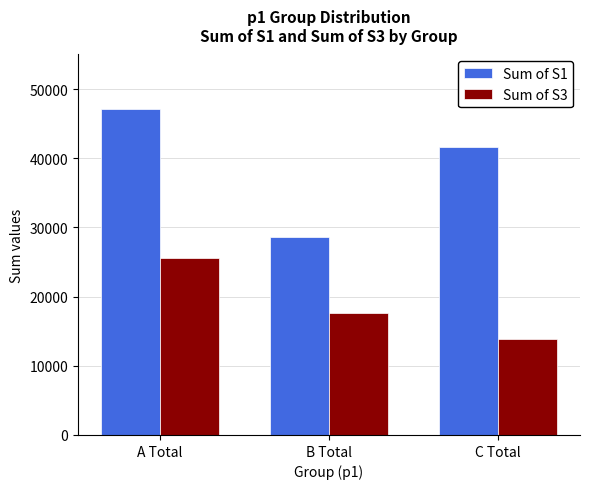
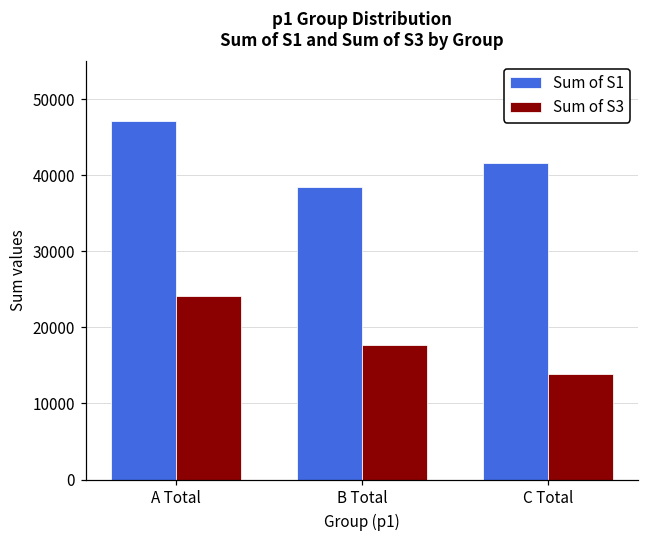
Sum of S3, A Total: 26000 -> 24000
Sum of S1, B Total: 29000 -> 38000
